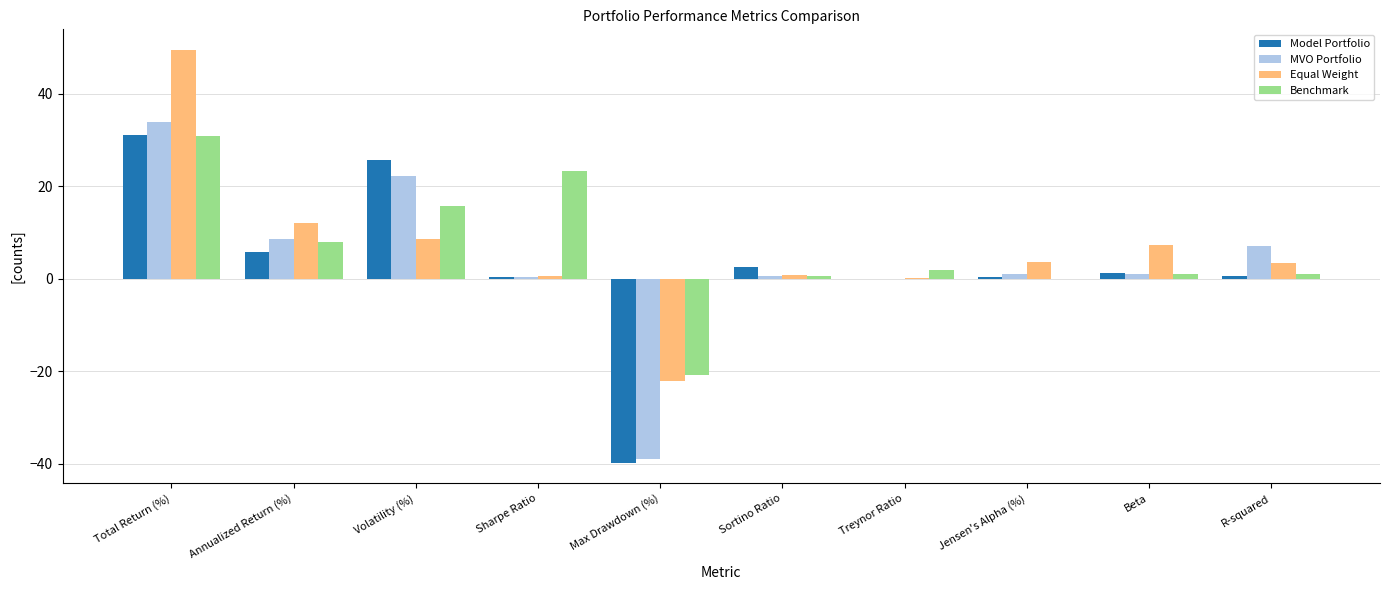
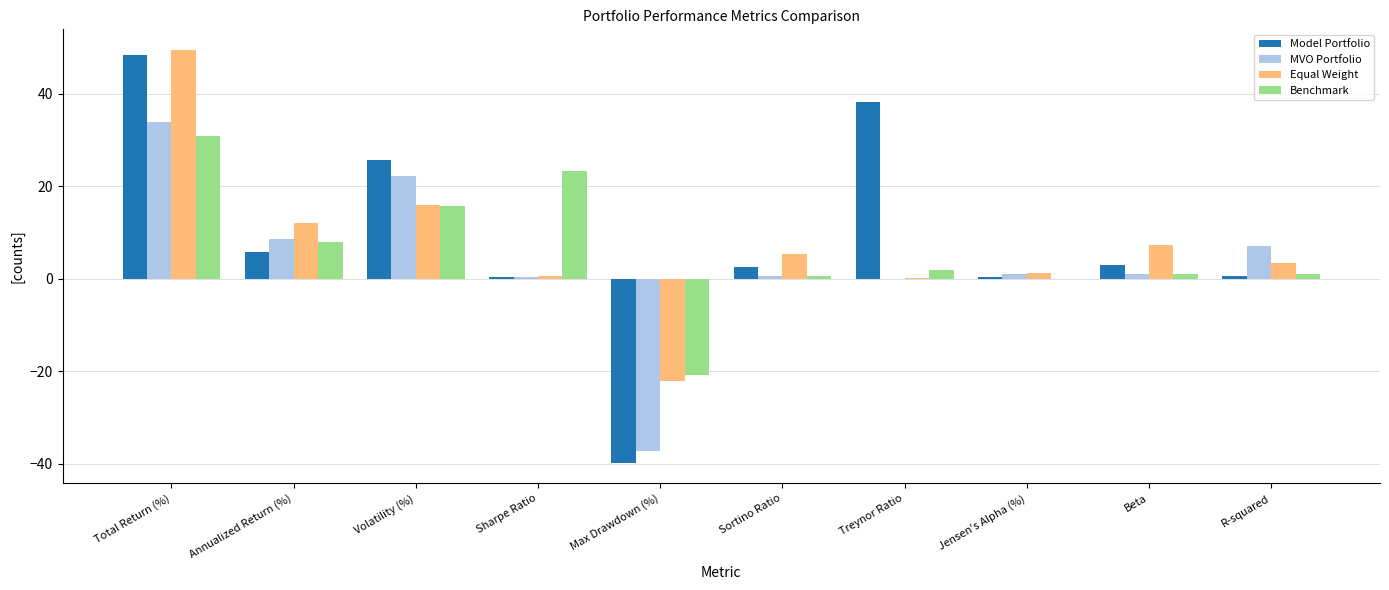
Model Portfolio, Total Return (%): 31 -> 48
Equal Weight, Volatility (%): 9 -> 16
MVO Portfolio, Max Drawdown (%): -39 -> -37
Equal Weight, Sortino Ratio: 1 -> 5
Model Portfolio, Treynor Ratio: 0 -> 38
Equal Weight, Jensen's Alpha (%): 4 -> 1
Model Portfolio, Beta: 1 -> 3
